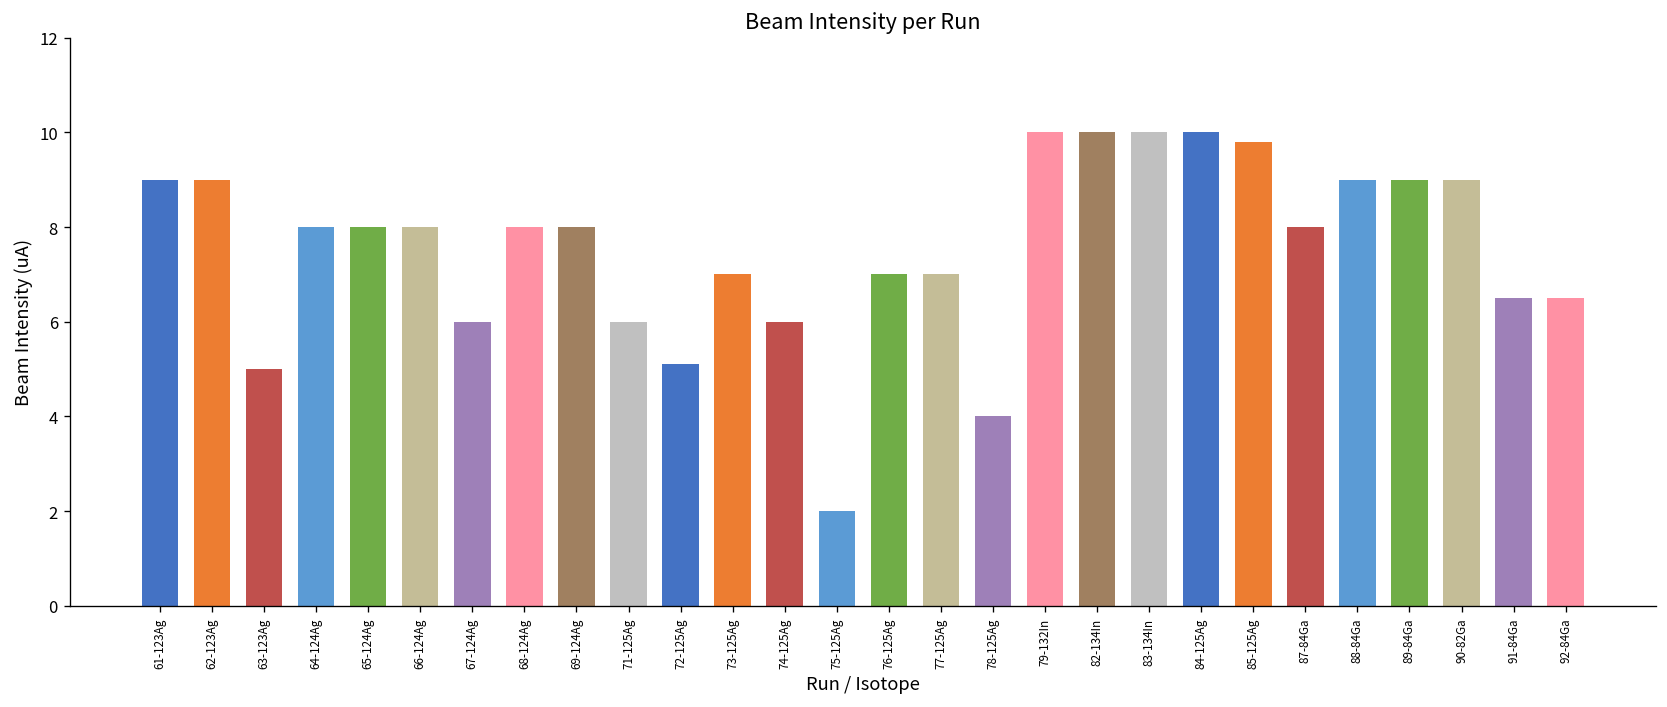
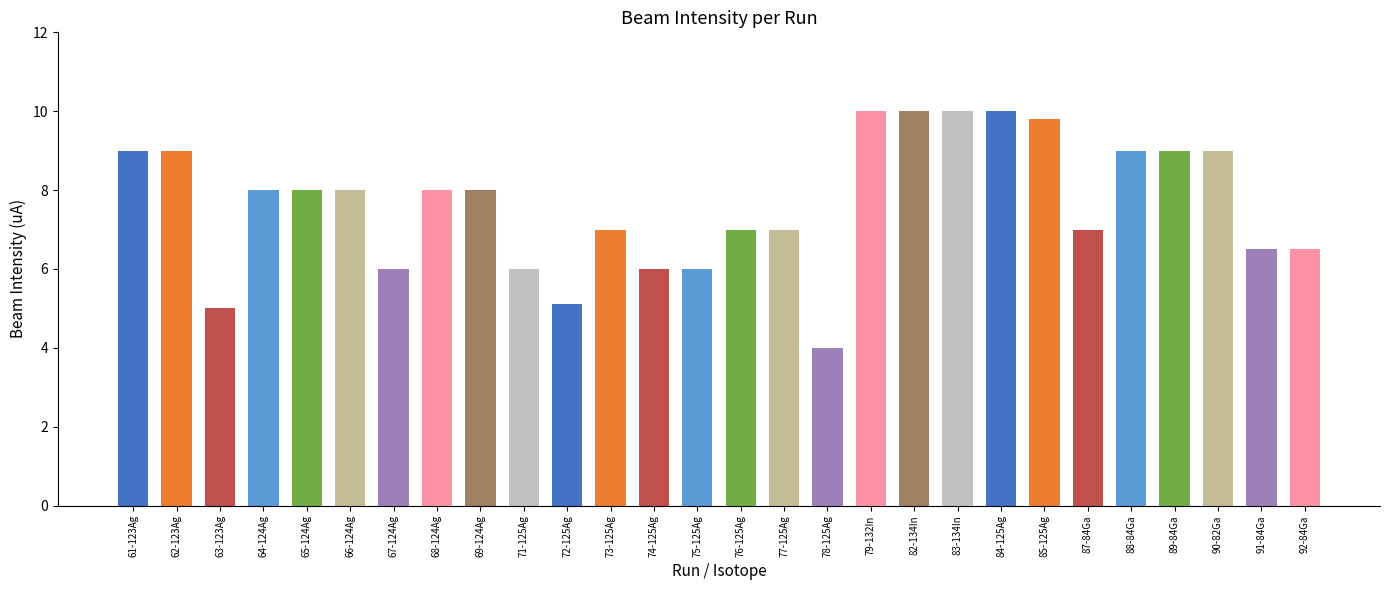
75-125Ag: 2 -> 6
87-84Ga: 8 -> 7
